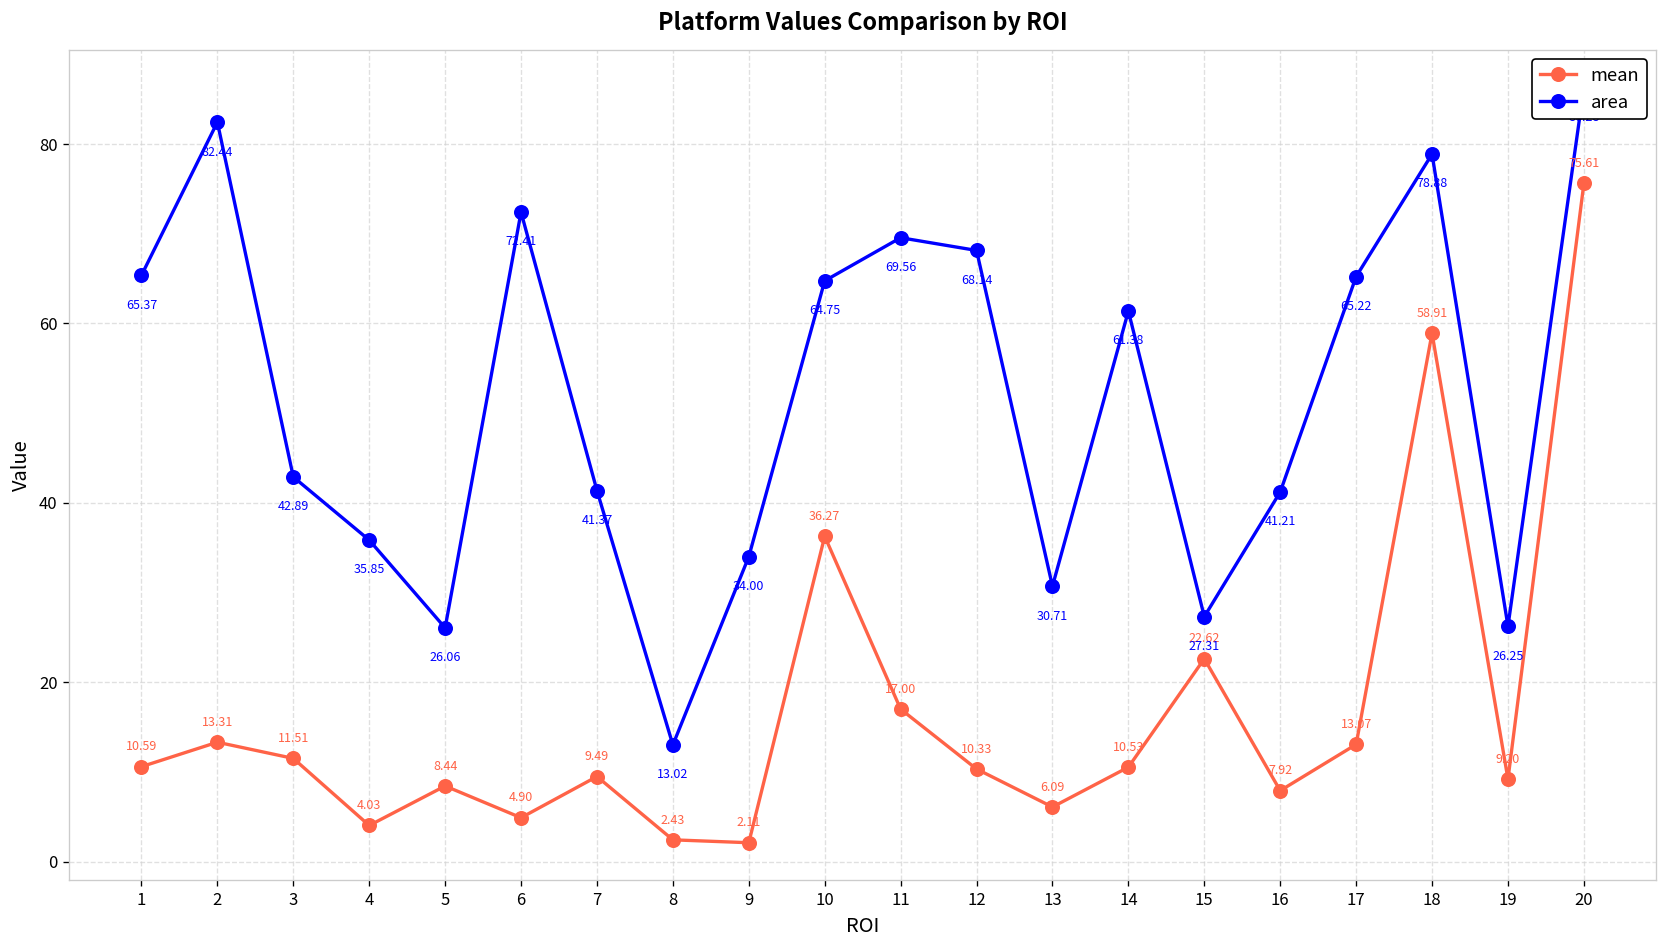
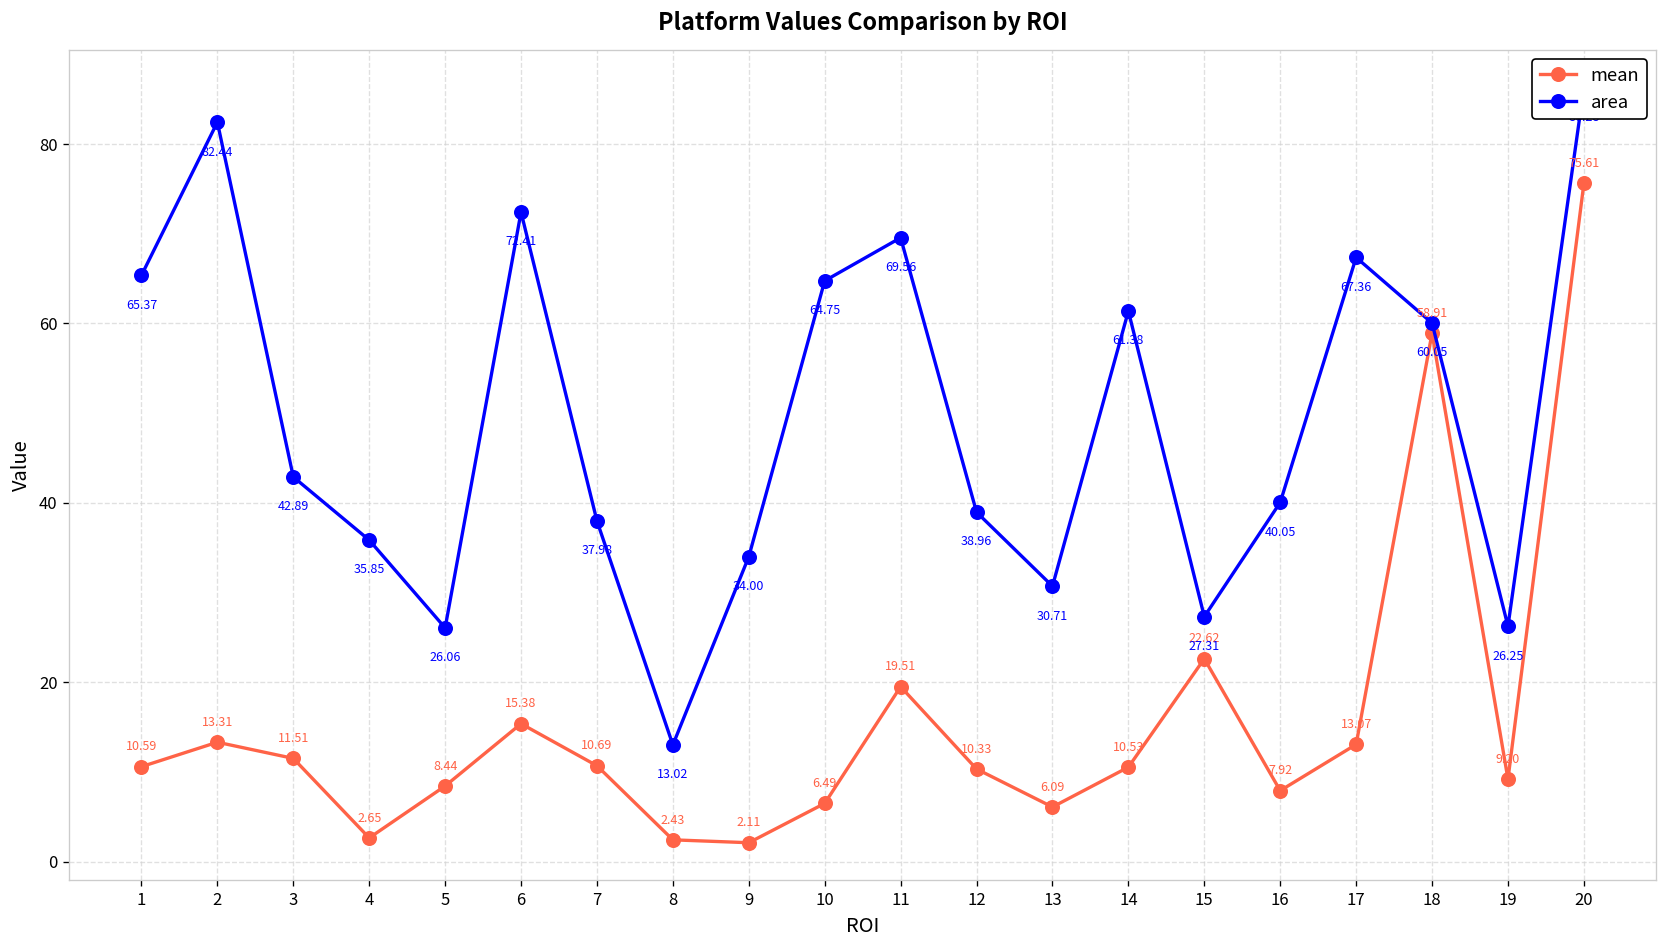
mean, 4: 4.03 -> 2.65
mean, 6: 4.90 -> 15.38
mean, 7: 9.49 -> 10.69
area, 7: 41.37 -> 37.98
mean, 10: 36.27 -> 6.49
mean, 11: 17.00 -> 19.51
area, 12: 68.14 -> 38.96
area, 16: 41.21 -> 40.05
area, 17: 65.22 -> 67.36
area, 18: 78.88 -> 60.05
